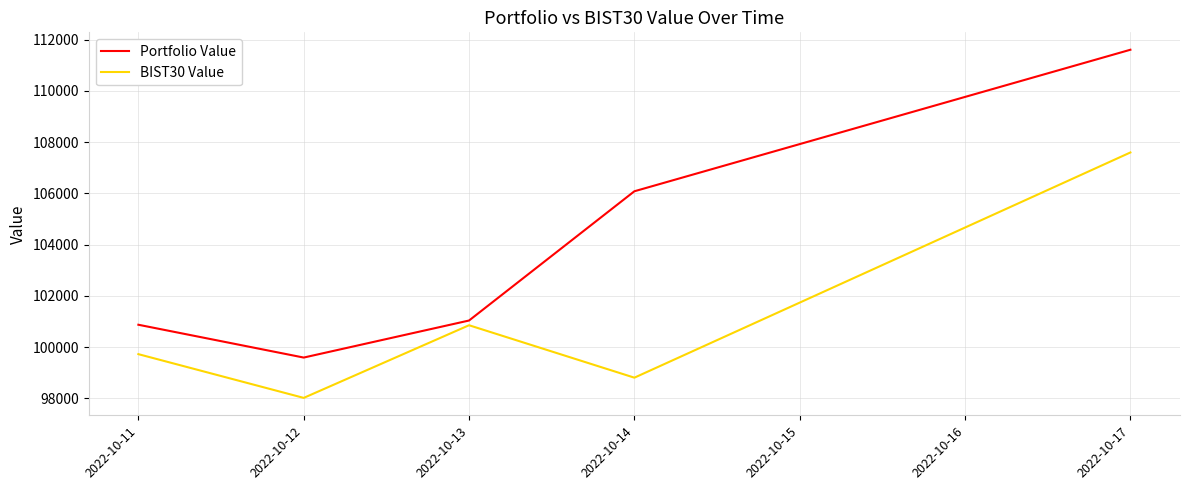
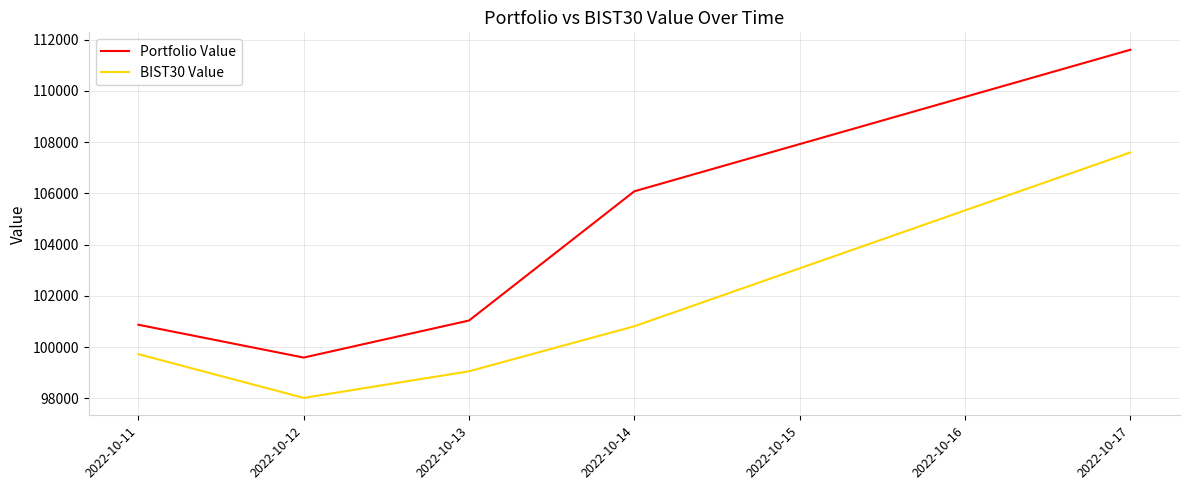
BIST30 Value, 2022-10-13: 100900 -> 99100
BIST30 Value, 2022-10-14: 98800 -> 100800
